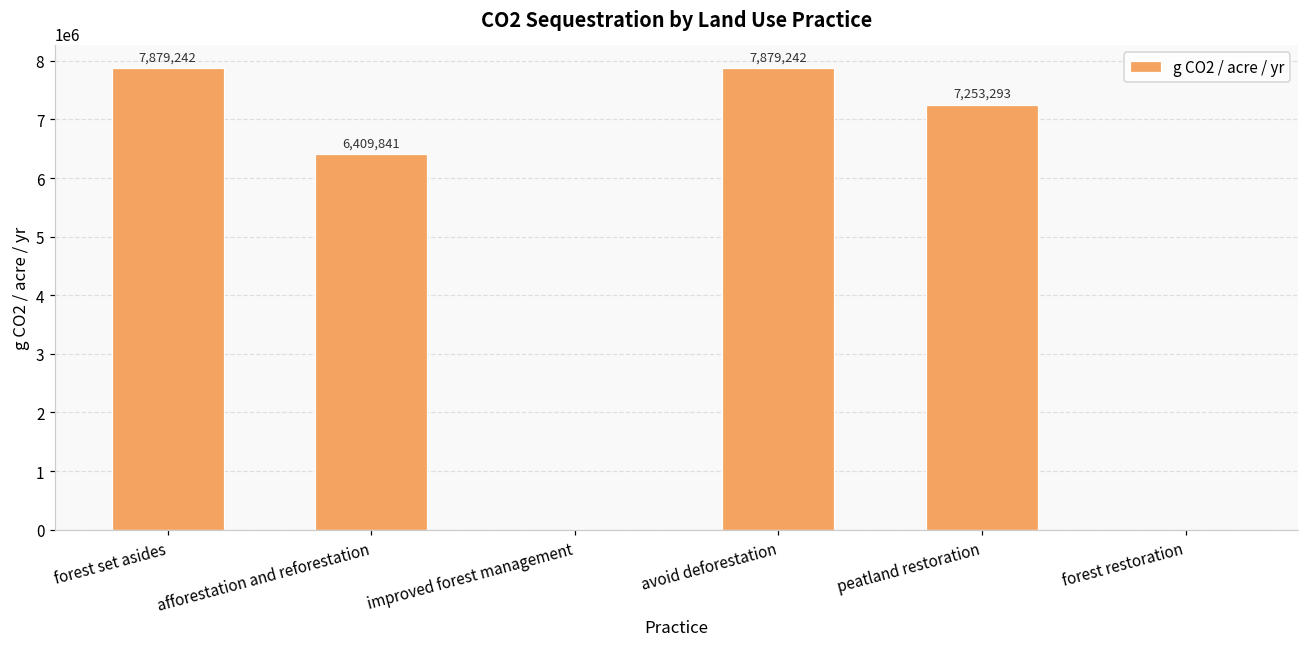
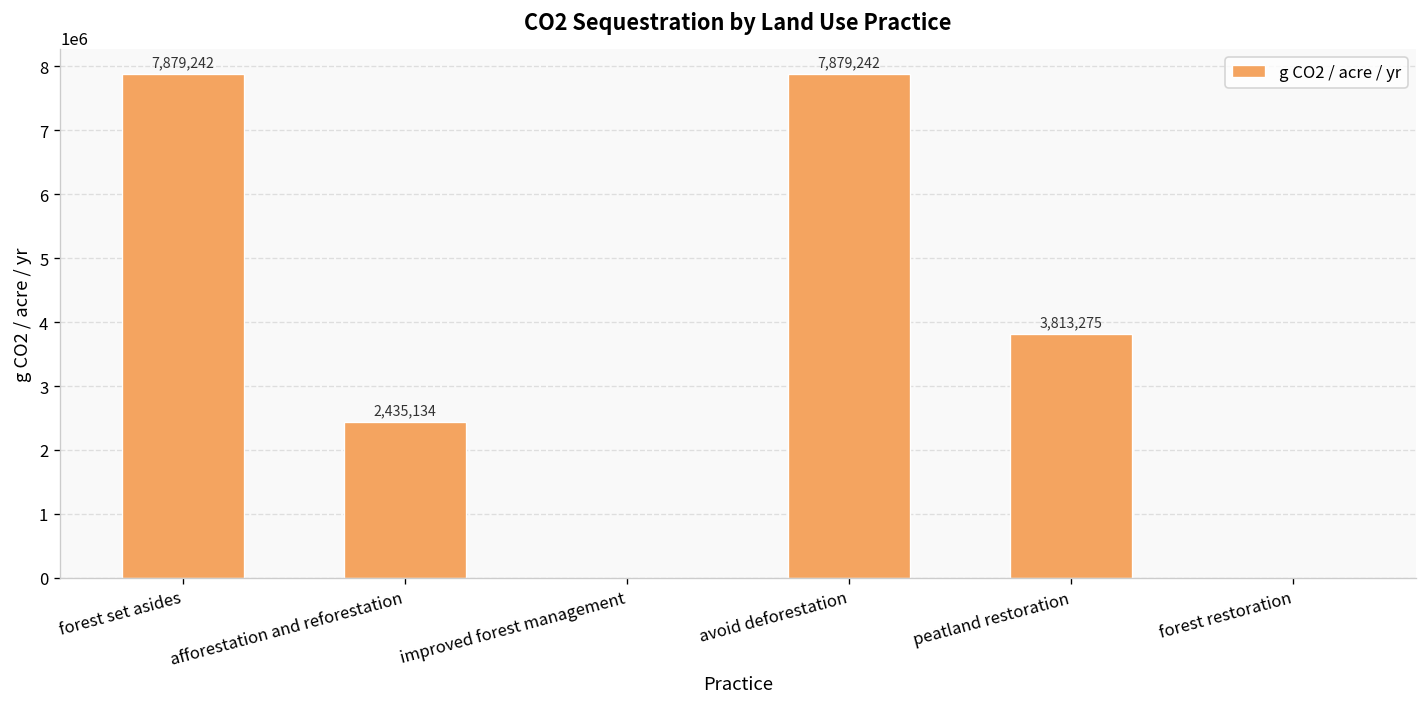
afforestation and reforestation: 6,409,841 -> 2,435,134
peatland restoration: 7,253,293 -> 3,813,275
